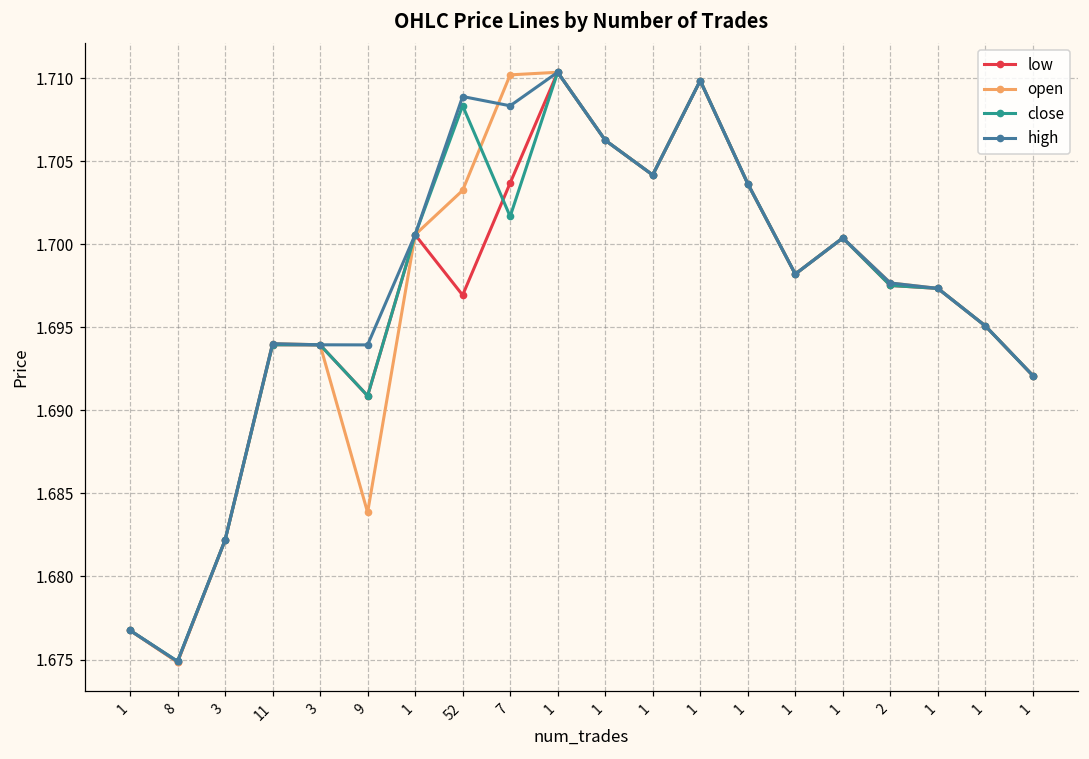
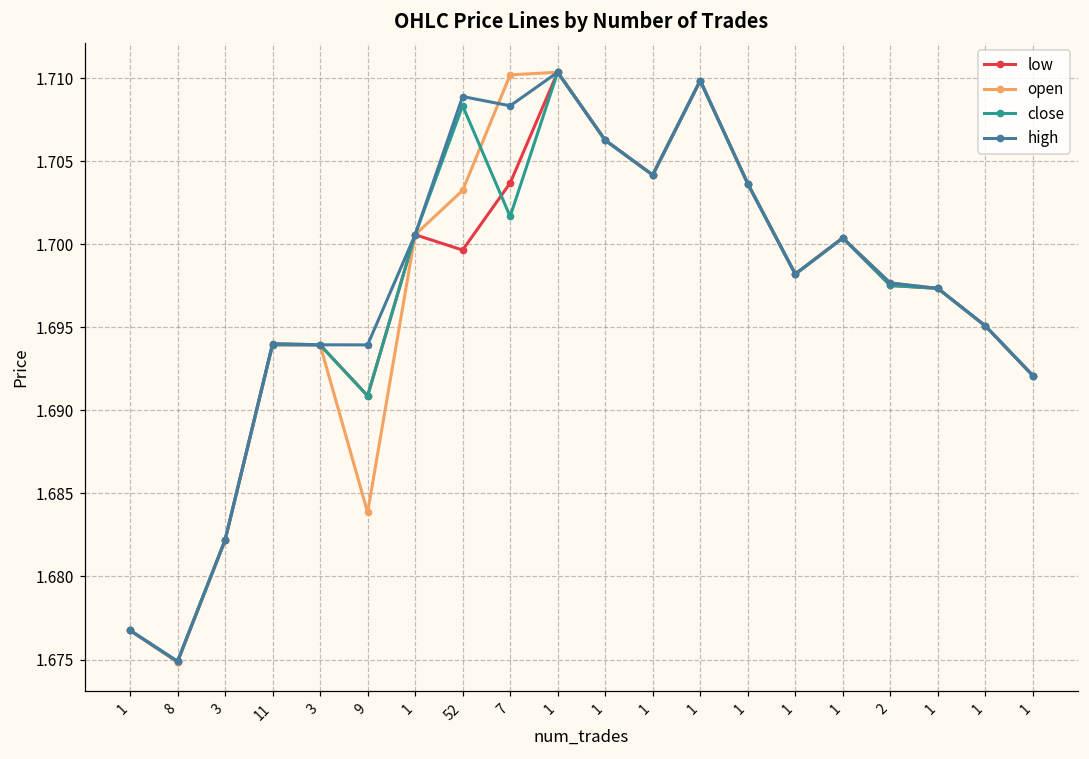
low, 52: 1.6969 -> 1.6996
